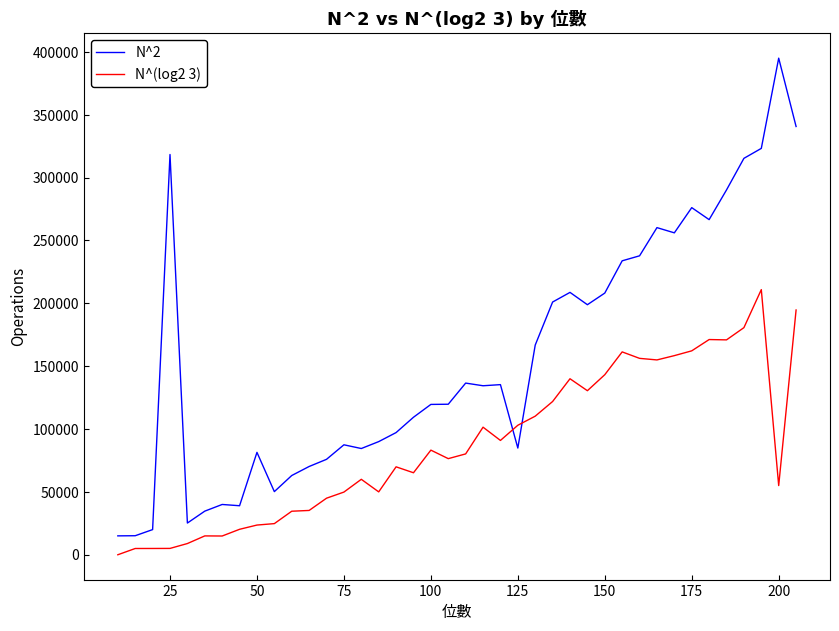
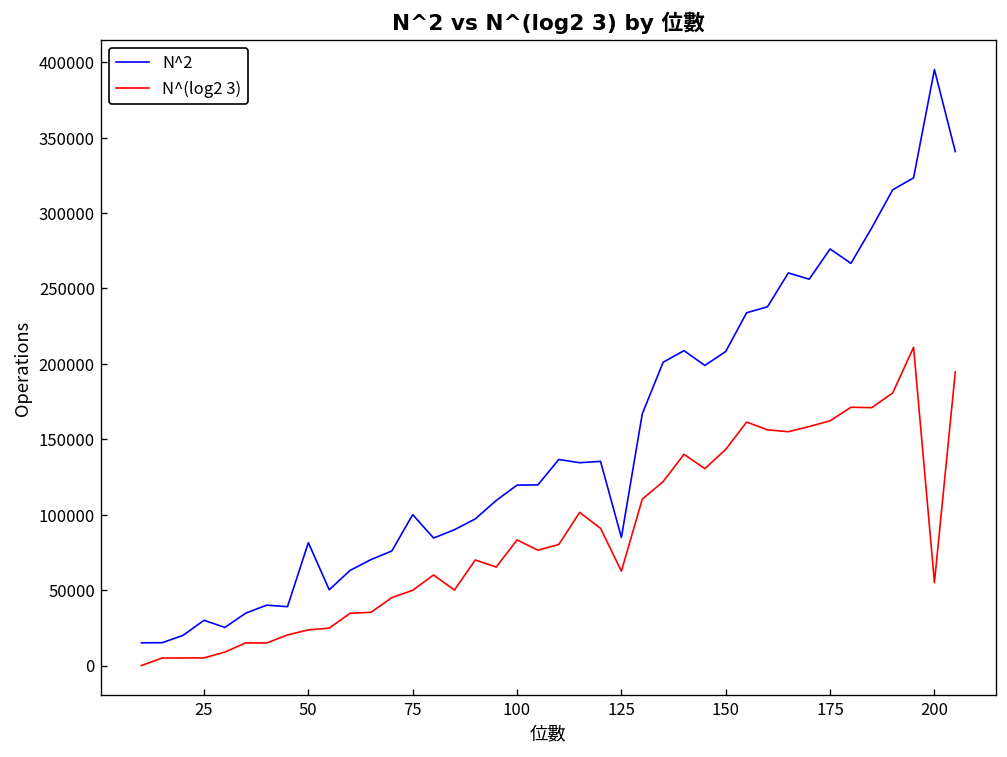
N^2, 25: 318000 -> 30000
N^2, 75: 87000 -> 100000
N^(log2 3), 125: 103000 -> 63000
